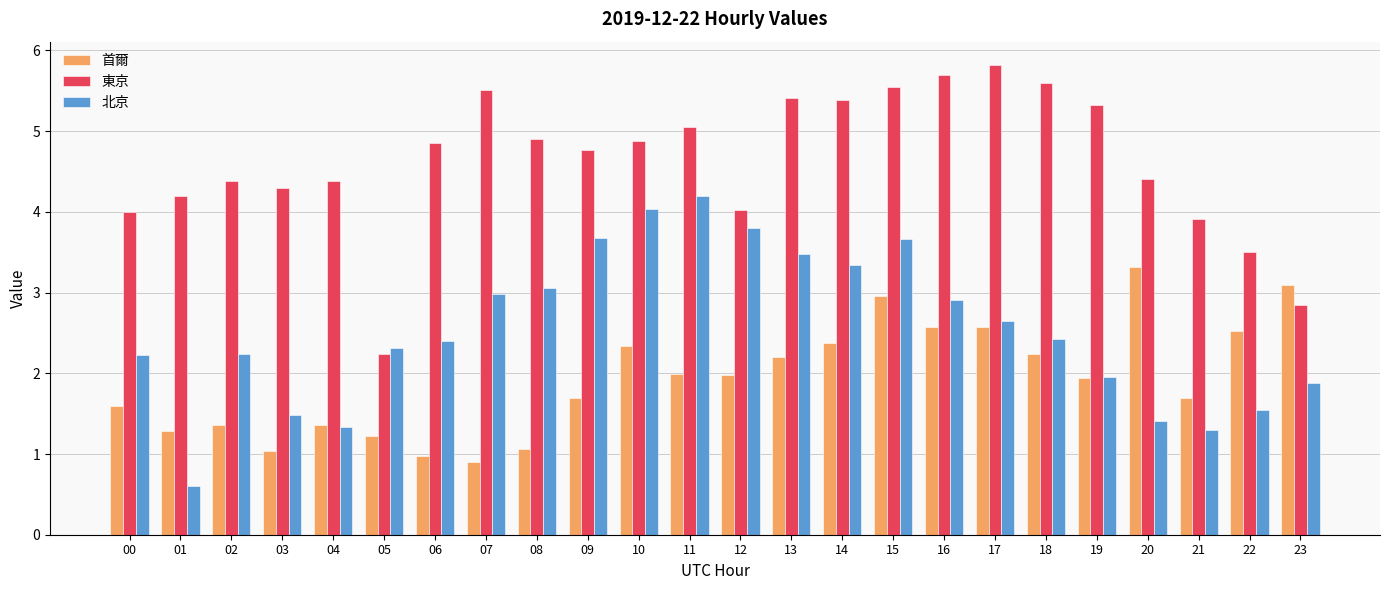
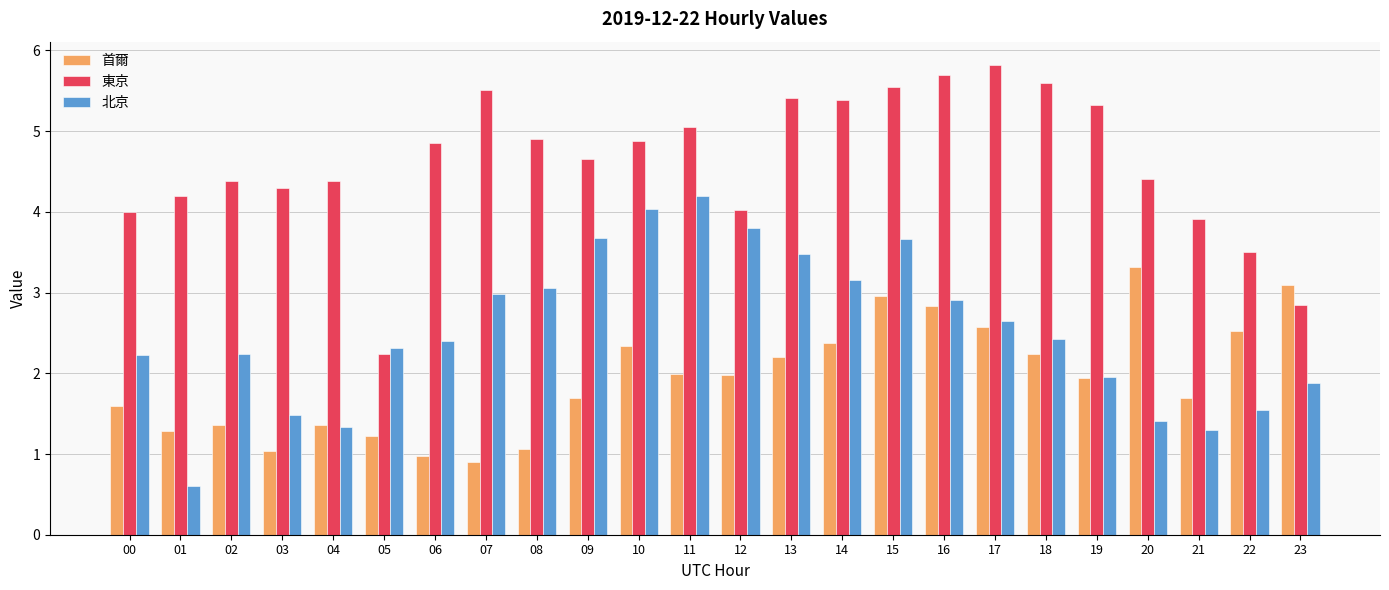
東京, 09: 4.8 -> 4.7
北京, 14: 3.3 -> 3.2
首爾, 16: 2.6 -> 2.8
